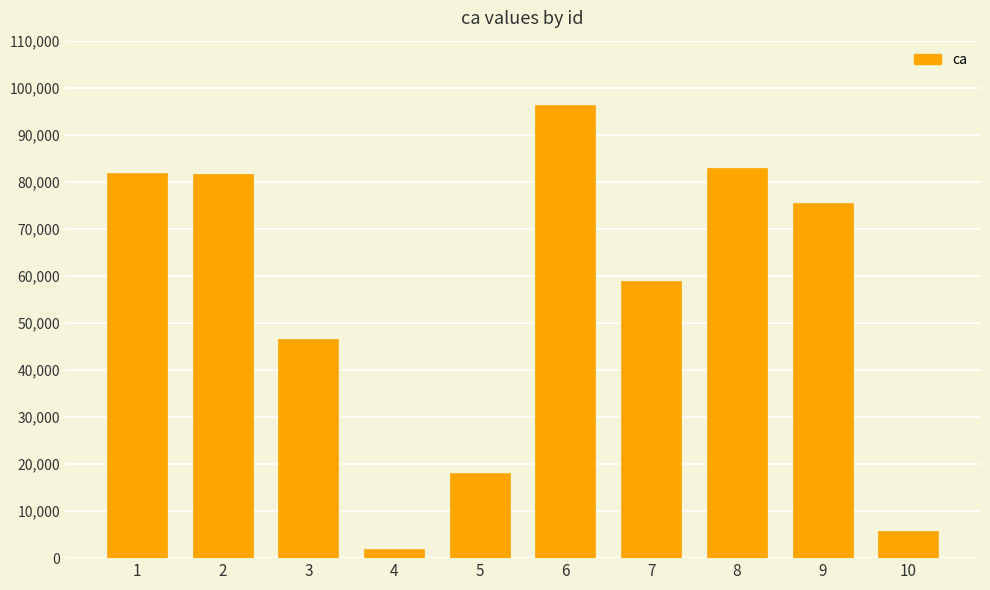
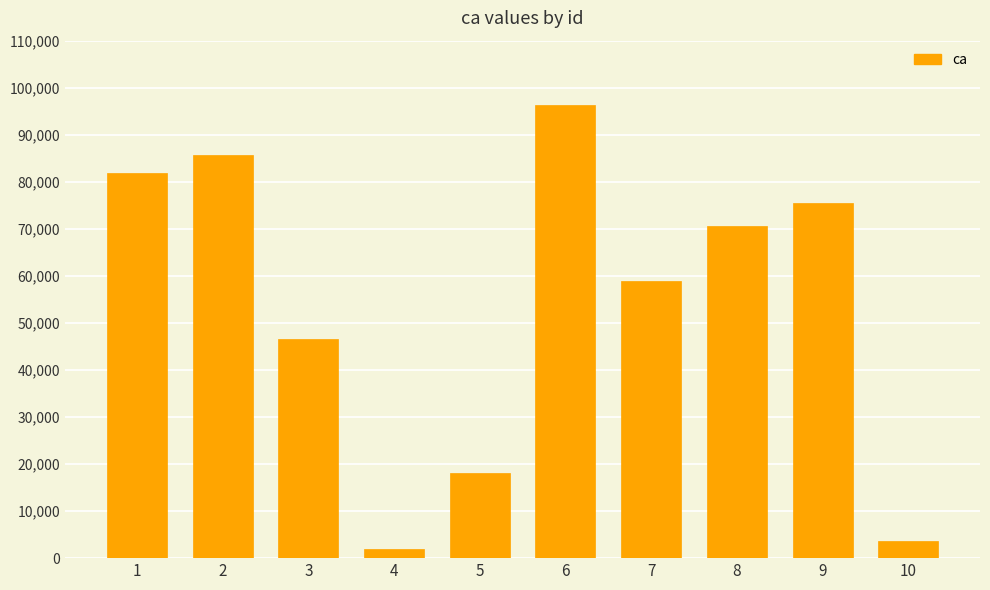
2: 82,000 -> 86,000
8: 83,000 -> 71,000
10: 6,000 -> 4,000
